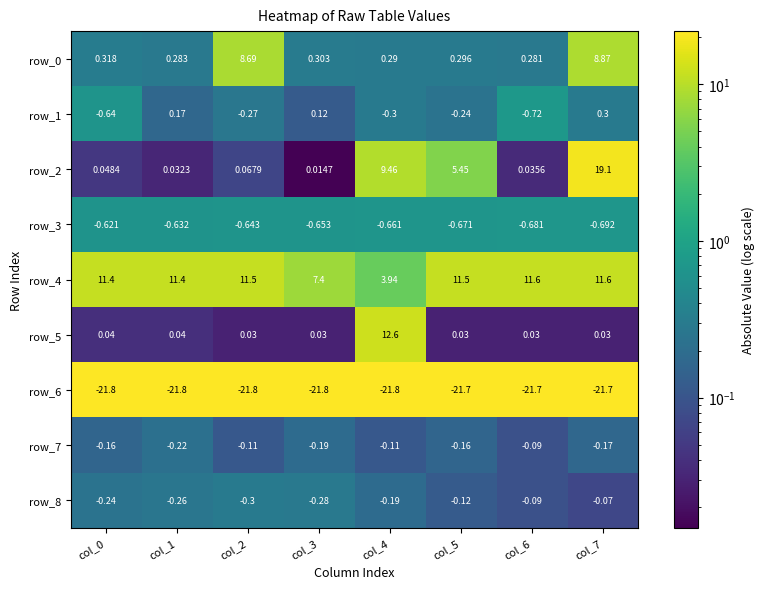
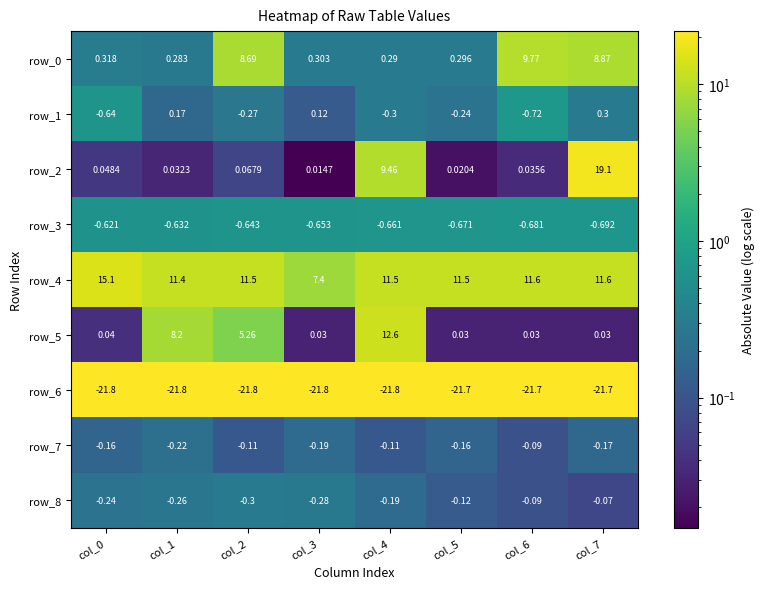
row_0, col_6: 0.281 -> 9.77
row_2, col_5: 5.45 -> 0.0204
row_4, col_0: 11.4 -> 15.1
row_4, col_4: 3.94 -> 11.5
row_5, col_1: 0.04 -> 8.2
row_5, col_2: 0.03 -> 5.26
